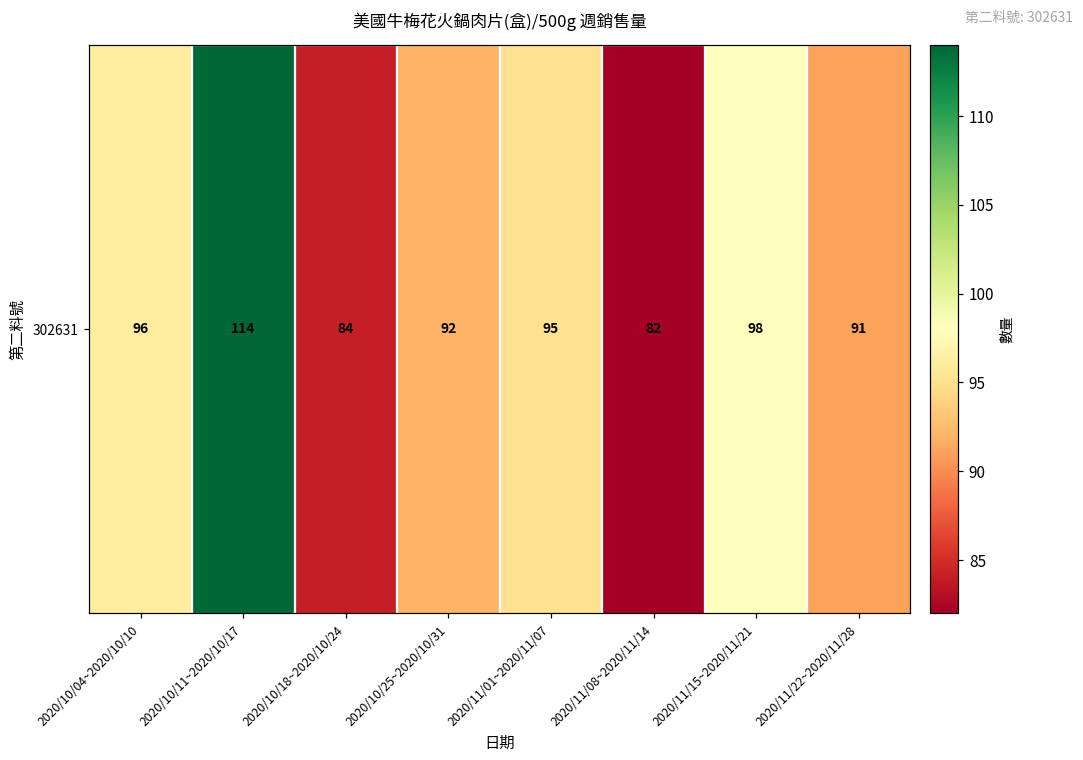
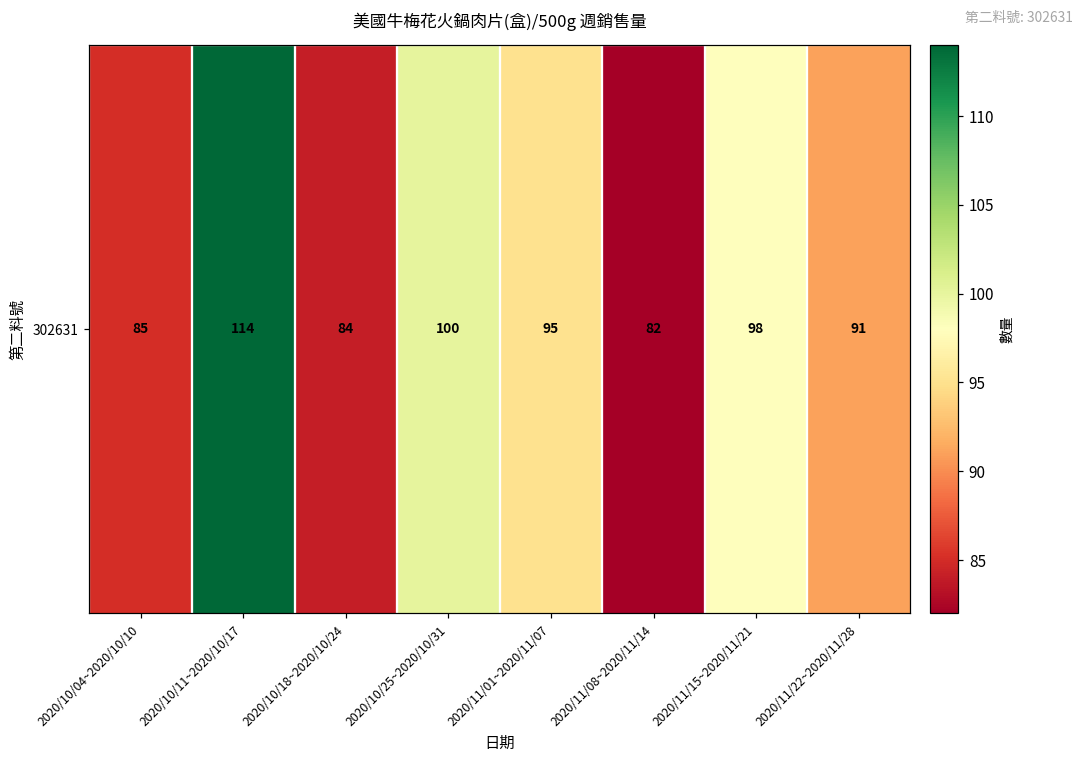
302631, 2020/10/04~2020/10/10: 96 -> 85
302631, 2020/10/25~2020/10/31: 92 -> 100
